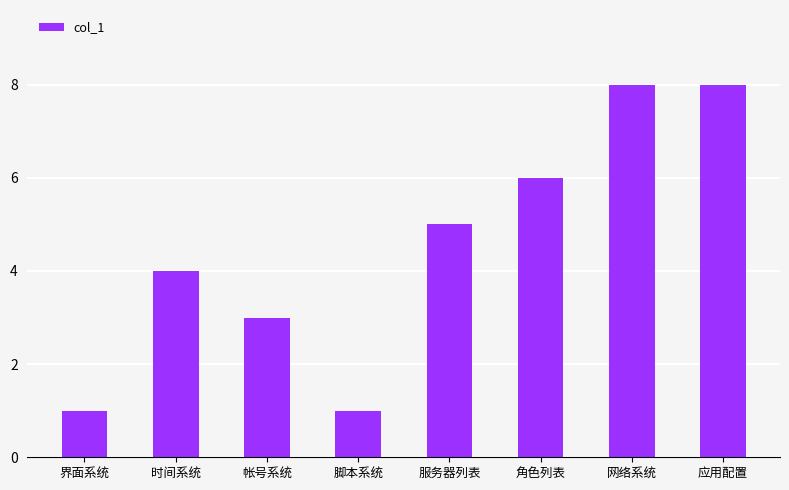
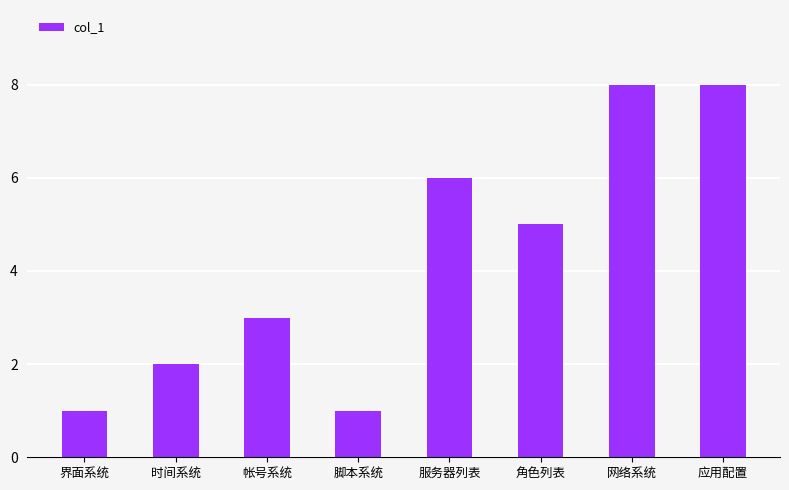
时间系统: 4 -> 2
服务器列表: 5 -> 6
角色列表: 6 -> 5
